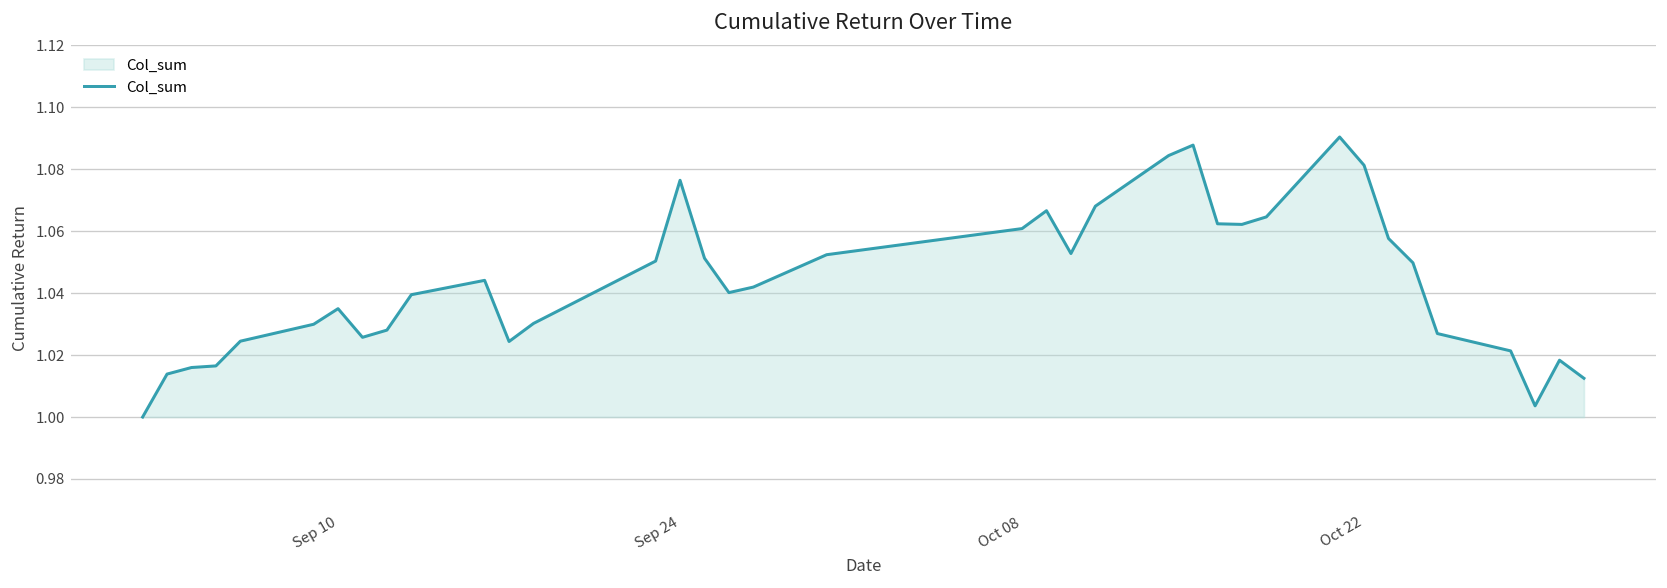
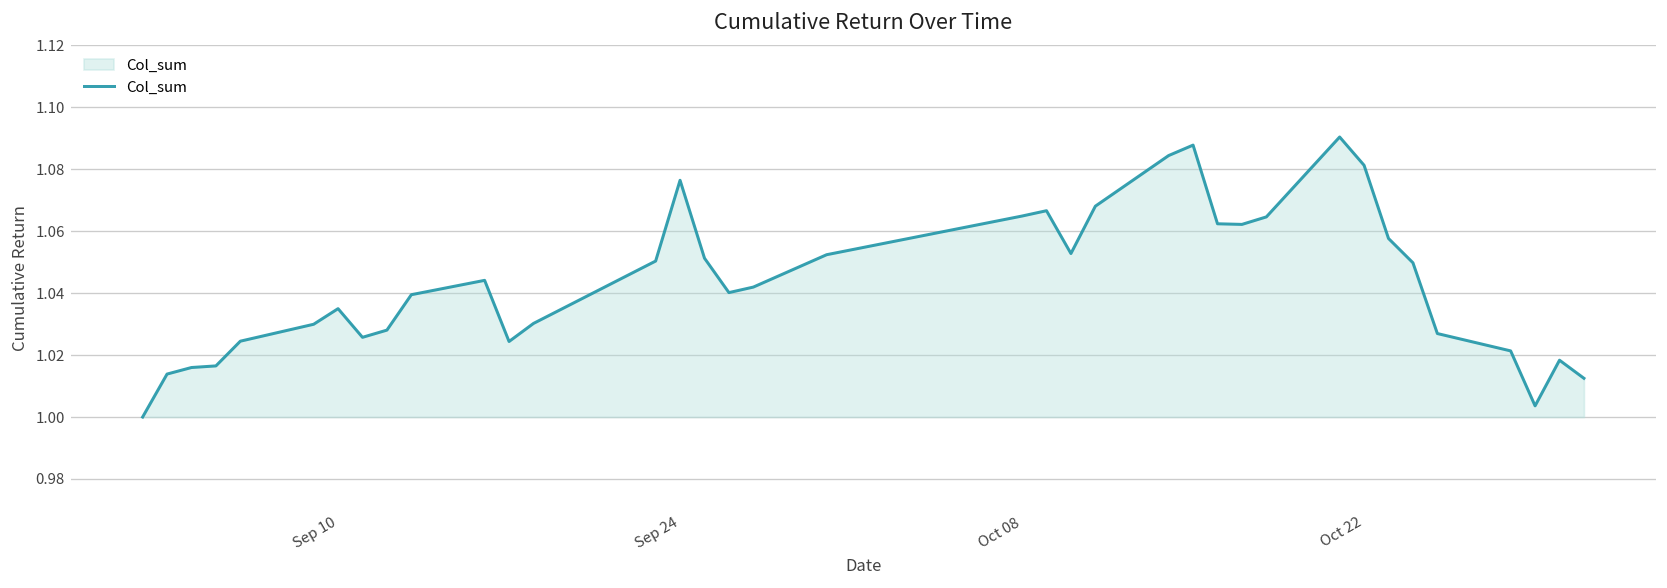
Oct 08: 1.061 -> 1.065
